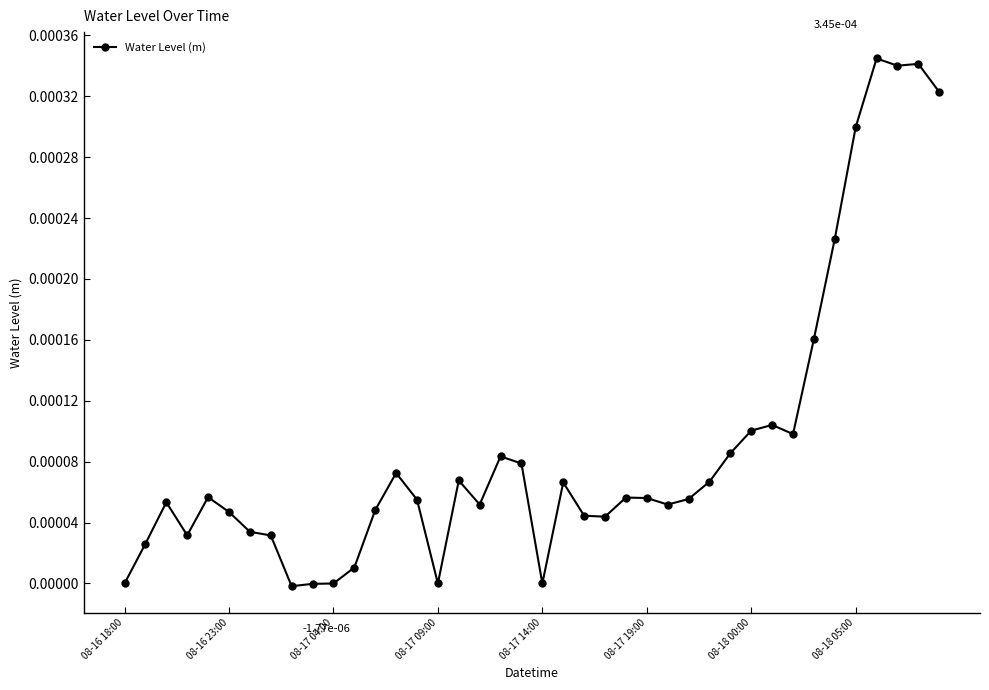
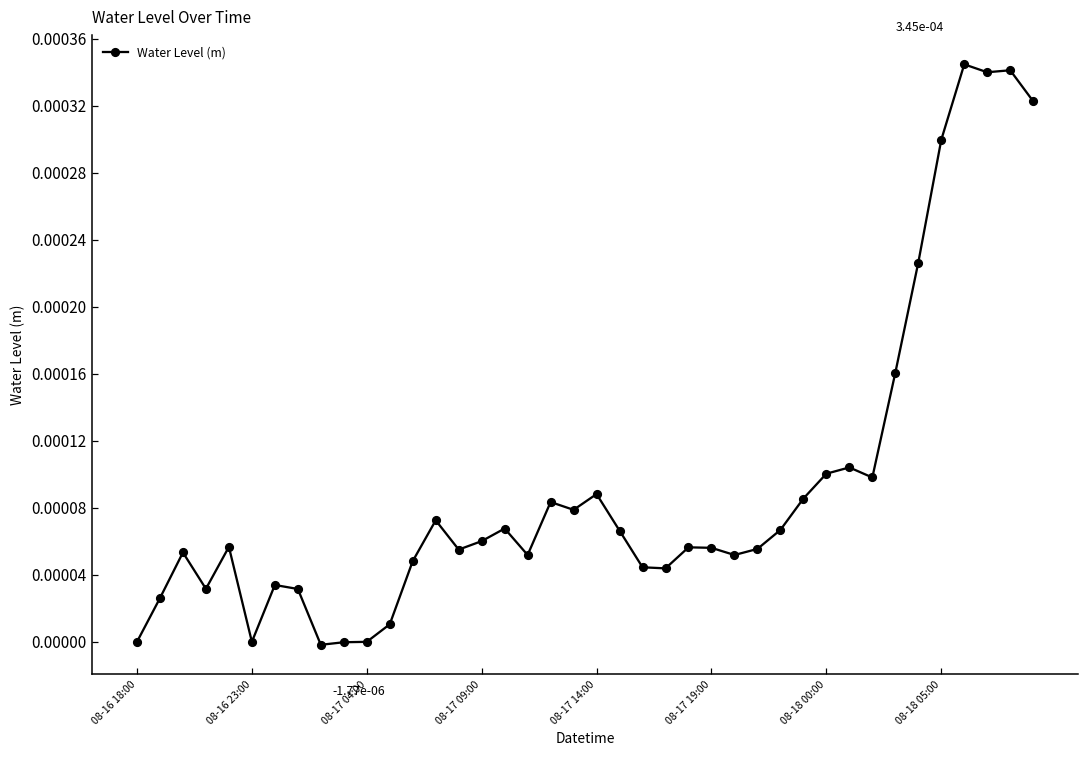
08-16 23:00: 0.00005 -> 0.00000
08-17 09:00: 0.0000 -> 0.0001
08-17 14:00: 0.0000 -> 0.0001
